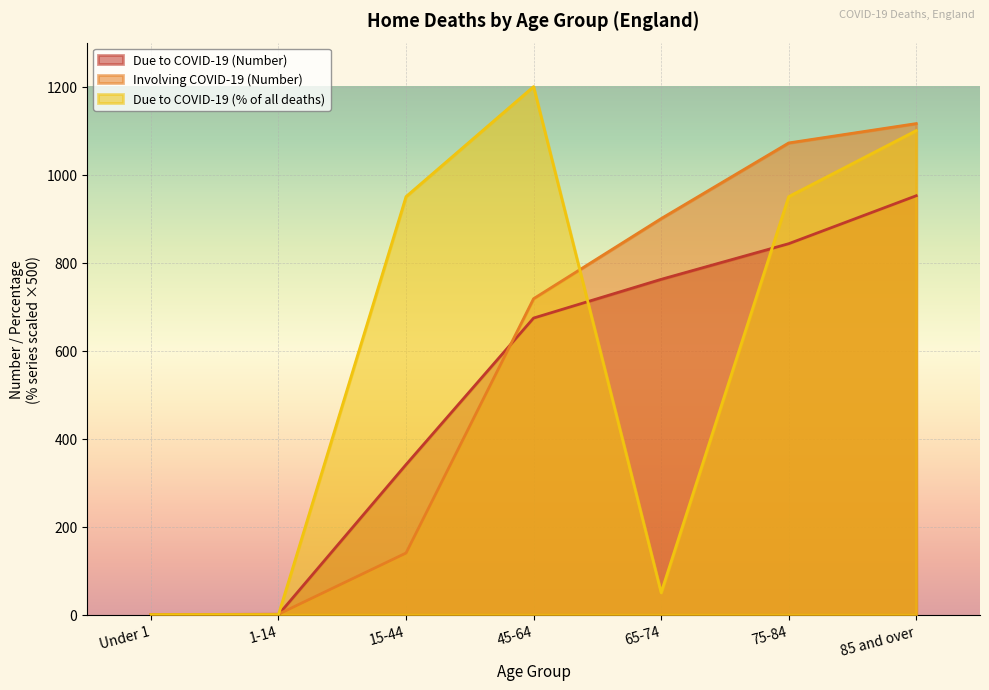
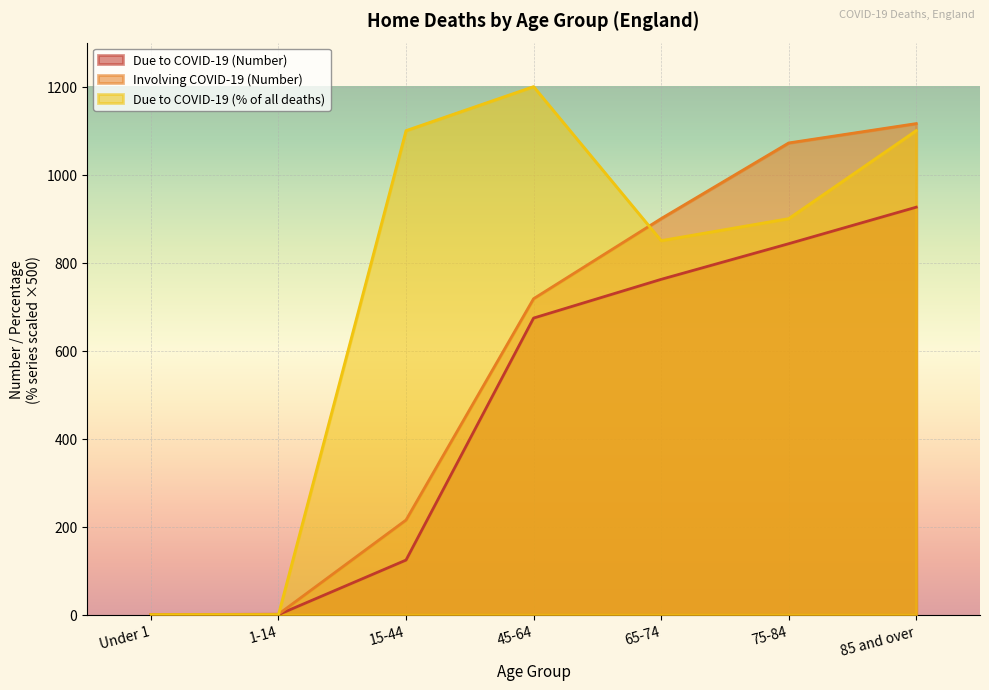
Due to COVID-19 (Number), 15-44: 340 -> 120
Involving COVID-19 (Number), 15-44: 140 -> 220
Due to COVID-19 (% of all deaths), 15-44: 950 -> 1100
Due to COVID-19 (% of all deaths), 65-74: 50 -> 850
Due to COVID-19 (% of all deaths), 75-84: 950 -> 900
Due to COVID-19 (Number), 85 and over: 950 -> 930
